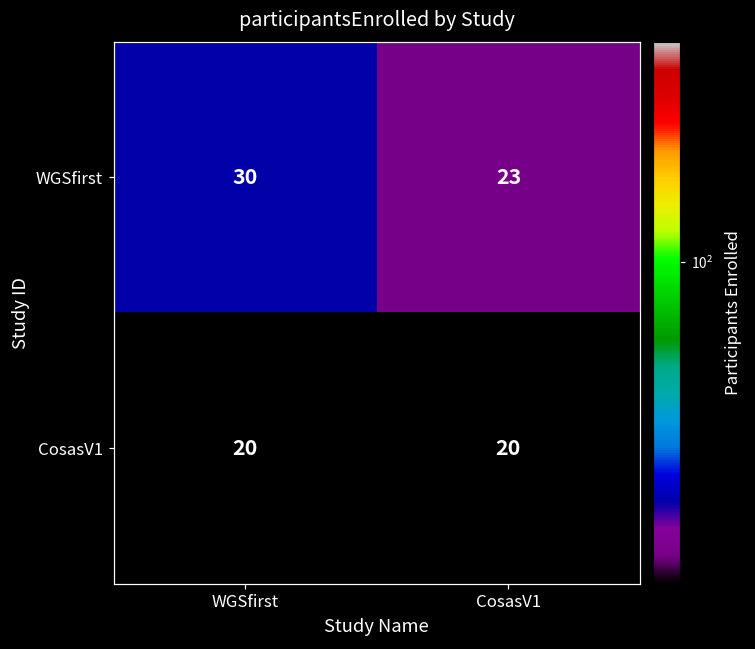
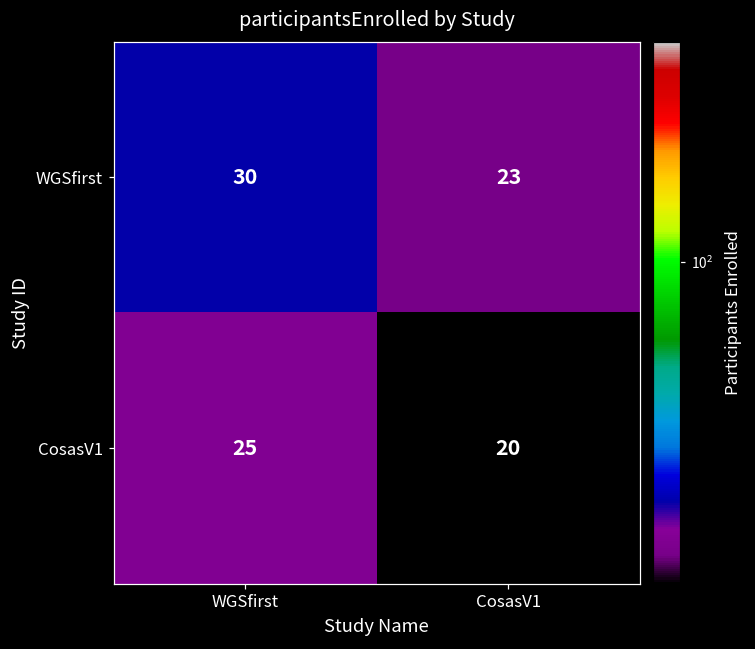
CosasV1, WGSfirst: 20 -> 25
